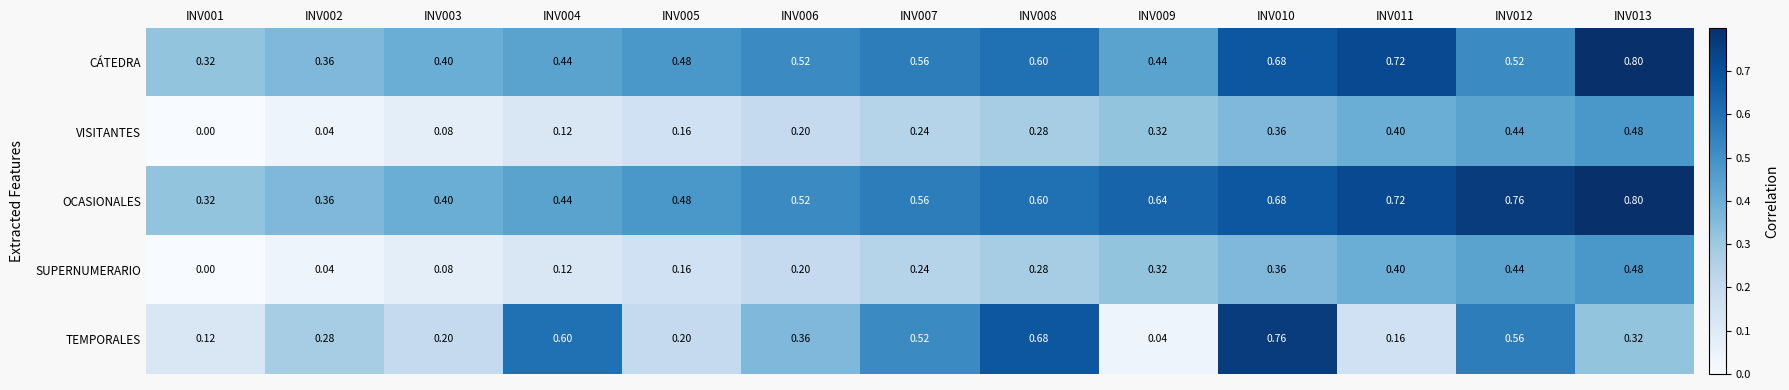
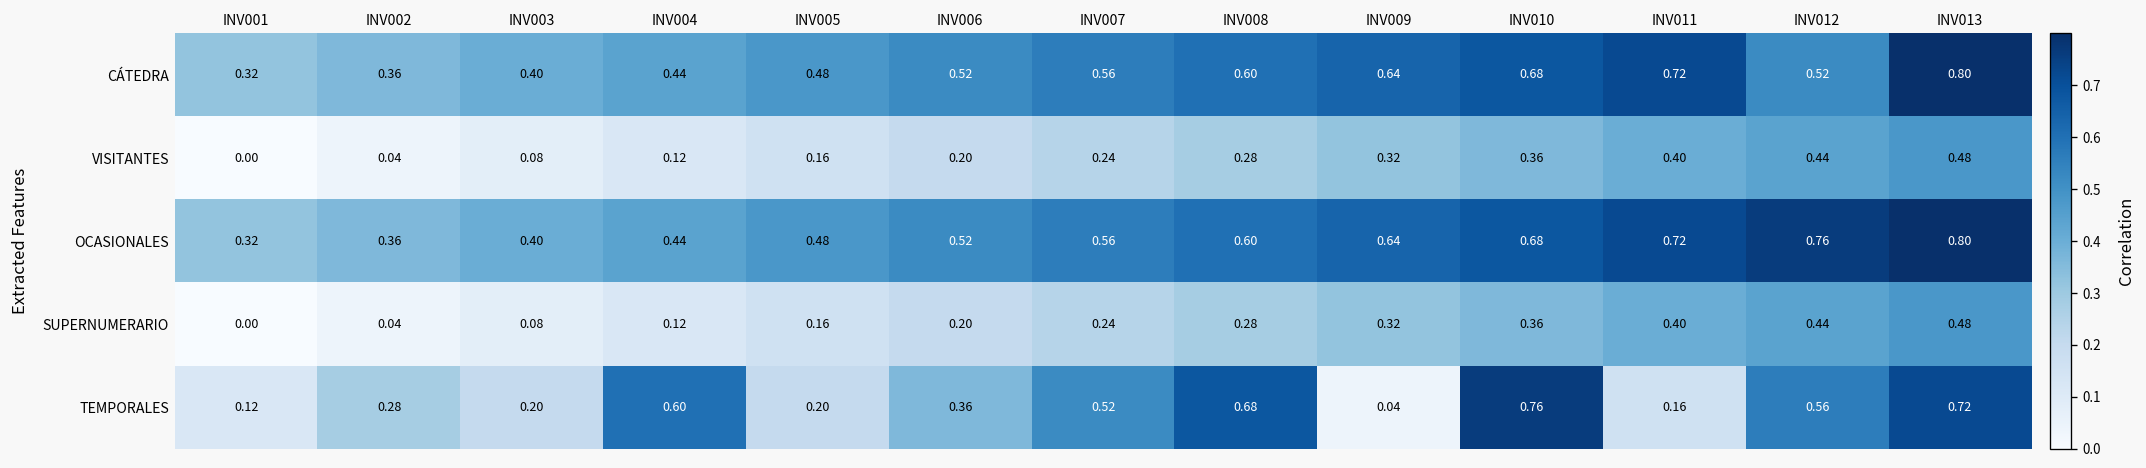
CÁTEDRA, INV009: 0.44 -> 0.64
TEMPORALES, INV013: 0.32 -> 0.72
